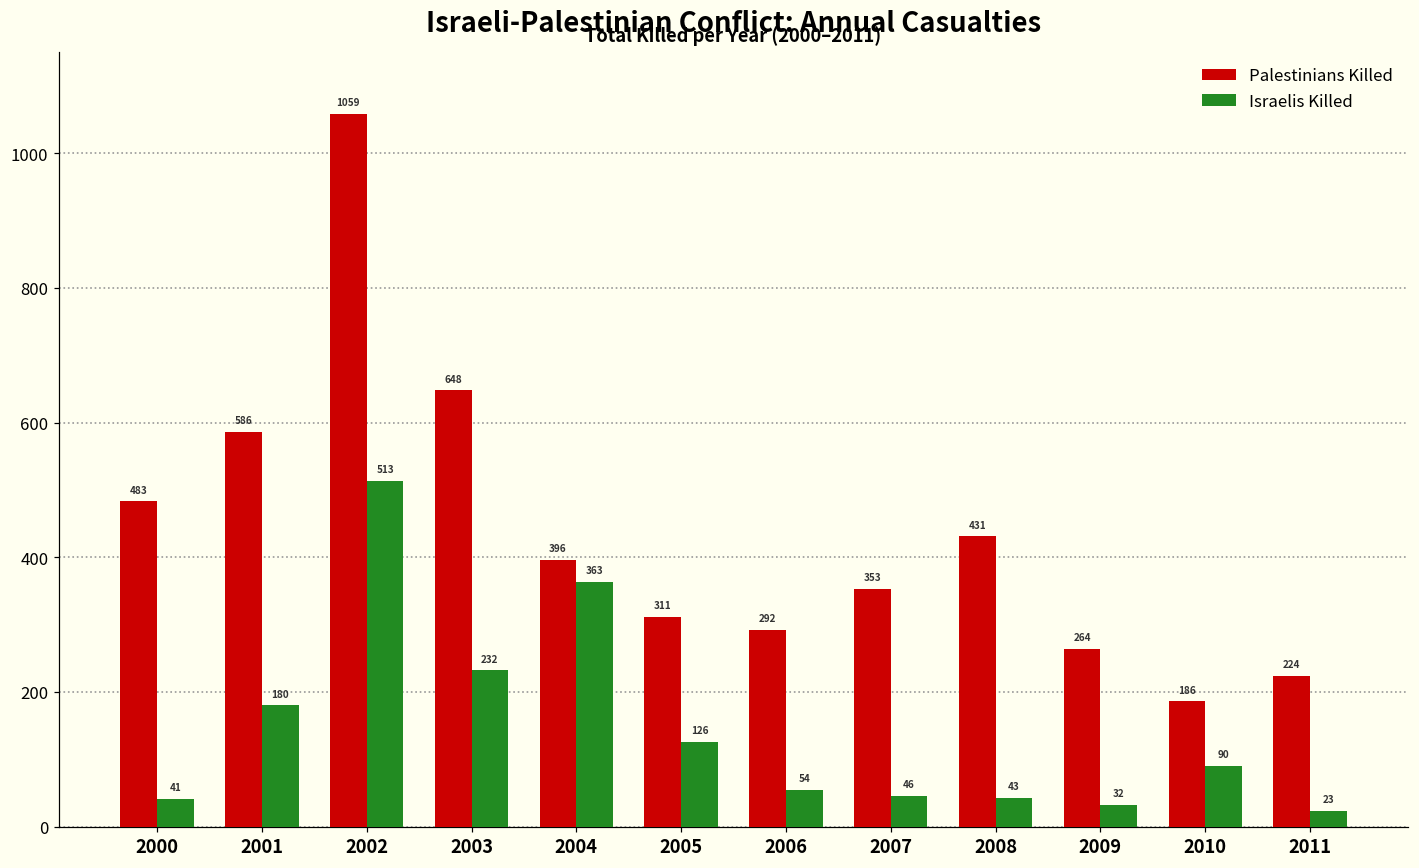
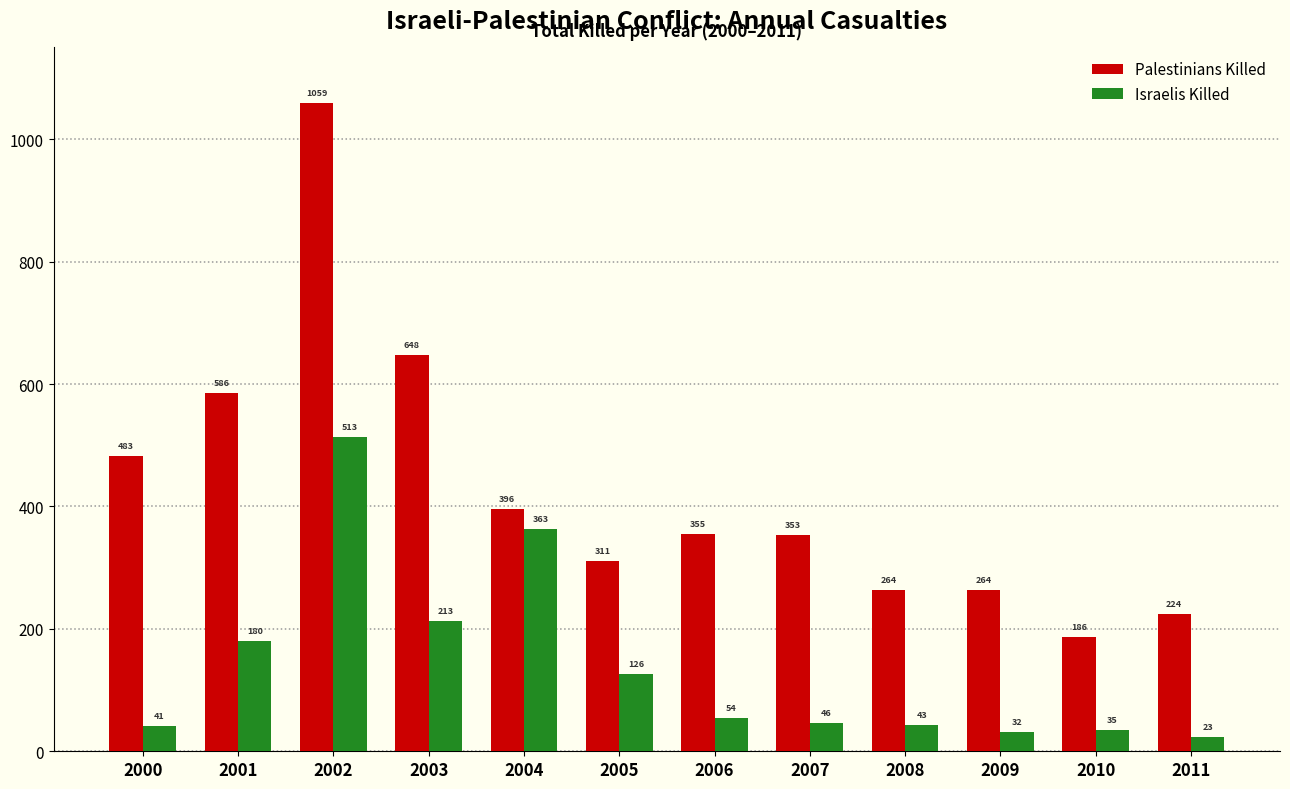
Israelis Killed, 2003: 232 -> 213
Palestinians Killed, 2006: 292 -> 355
Palestinians Killed, 2008: 431 -> 264
Israelis Killed, 2010: 90 -> 35
